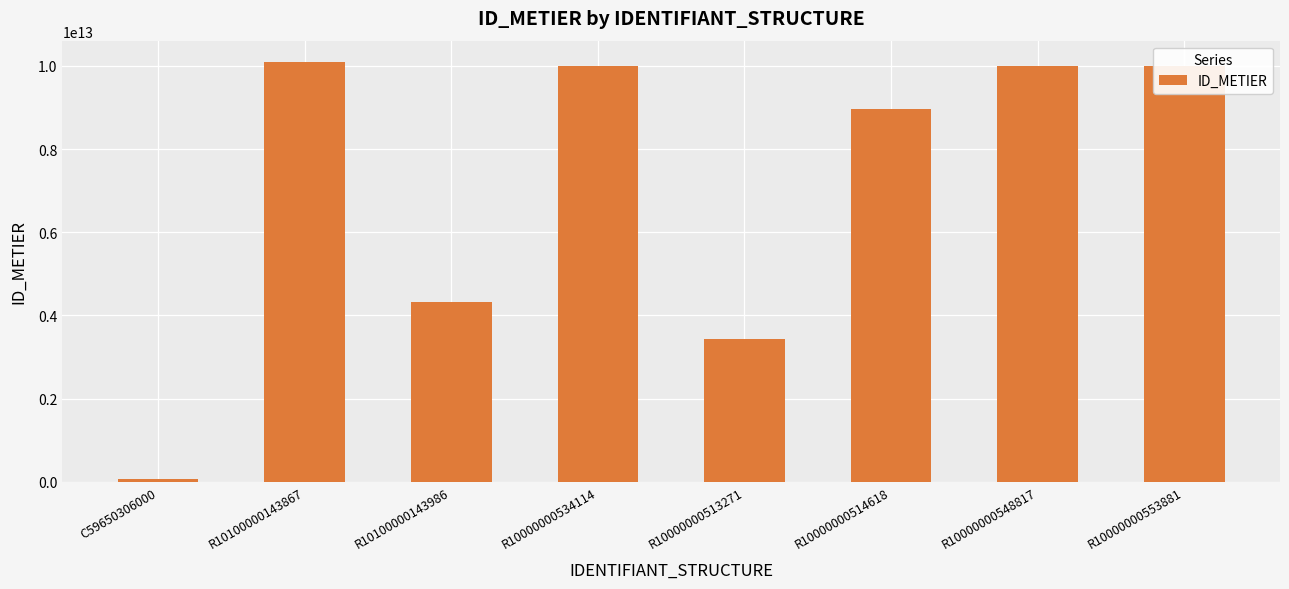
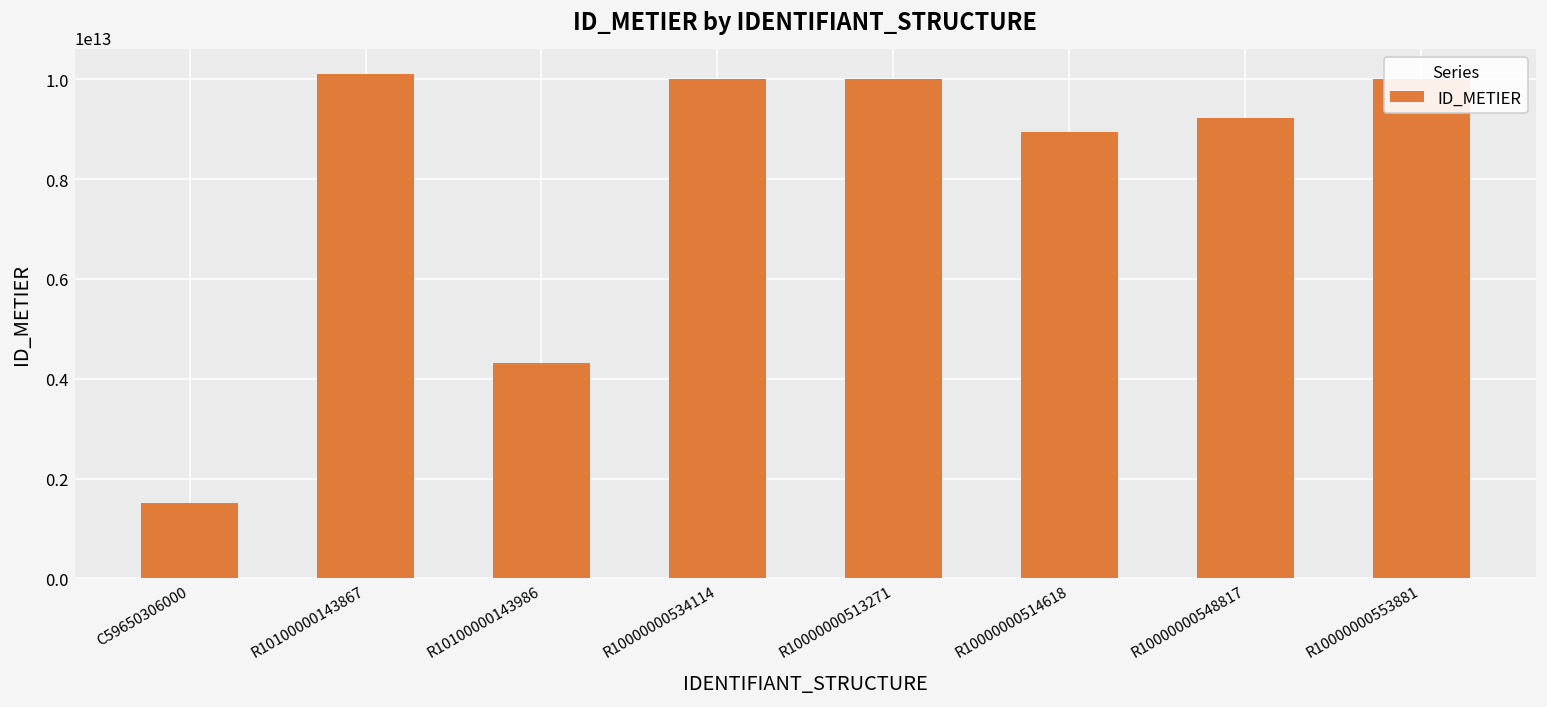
C59650306000: 100000000000 -> 1500000000000
R10000000513271: 3400000000000 -> 10000000000000
R10000000548817: 10000000000000 -> 9200000000000
